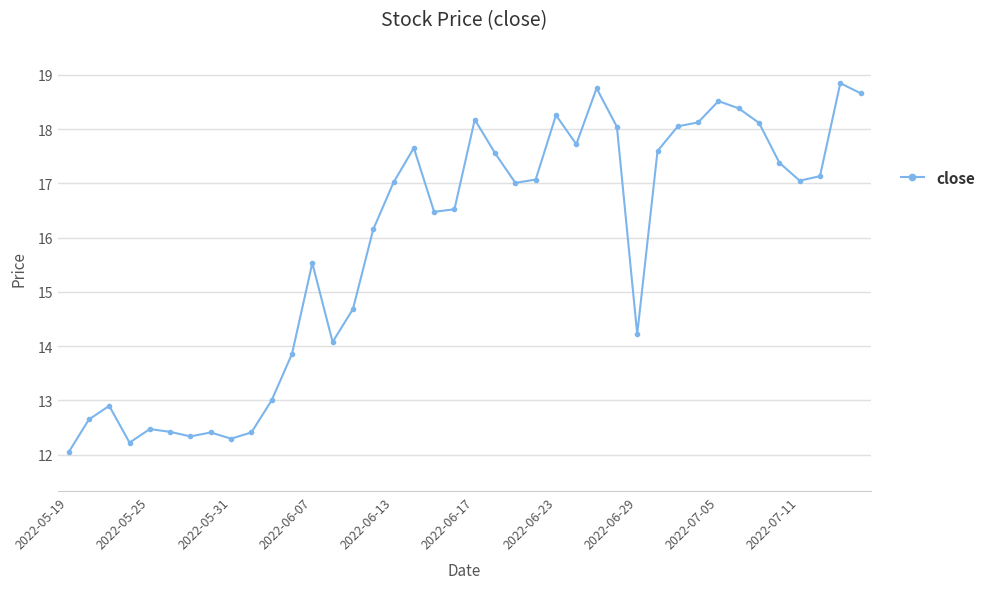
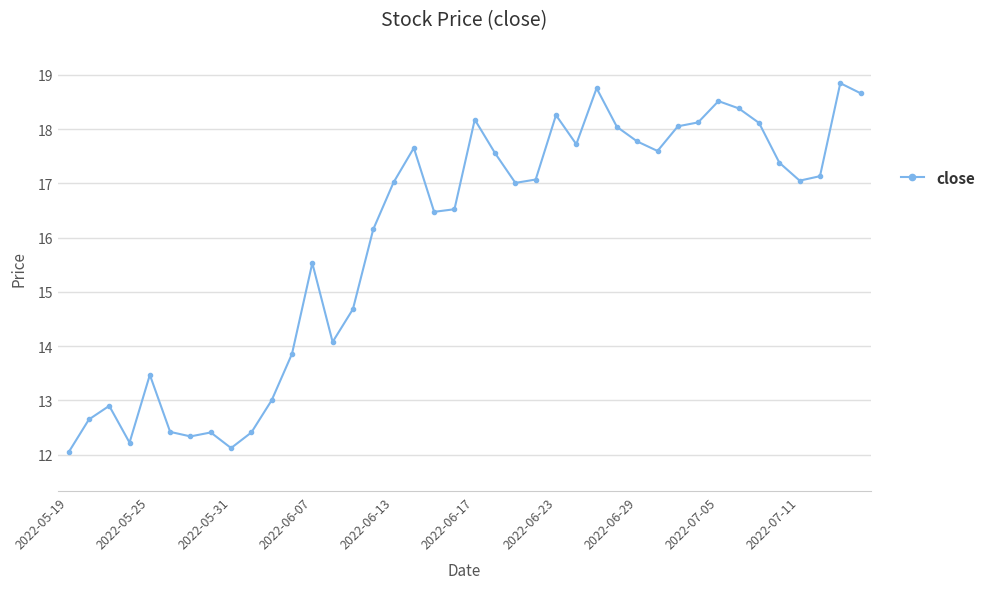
2022-05-25: 12.5 -> 13.5
2022-05-31: 12.3 -> 12.1
2022-06-29: 14.2 -> 17.8
